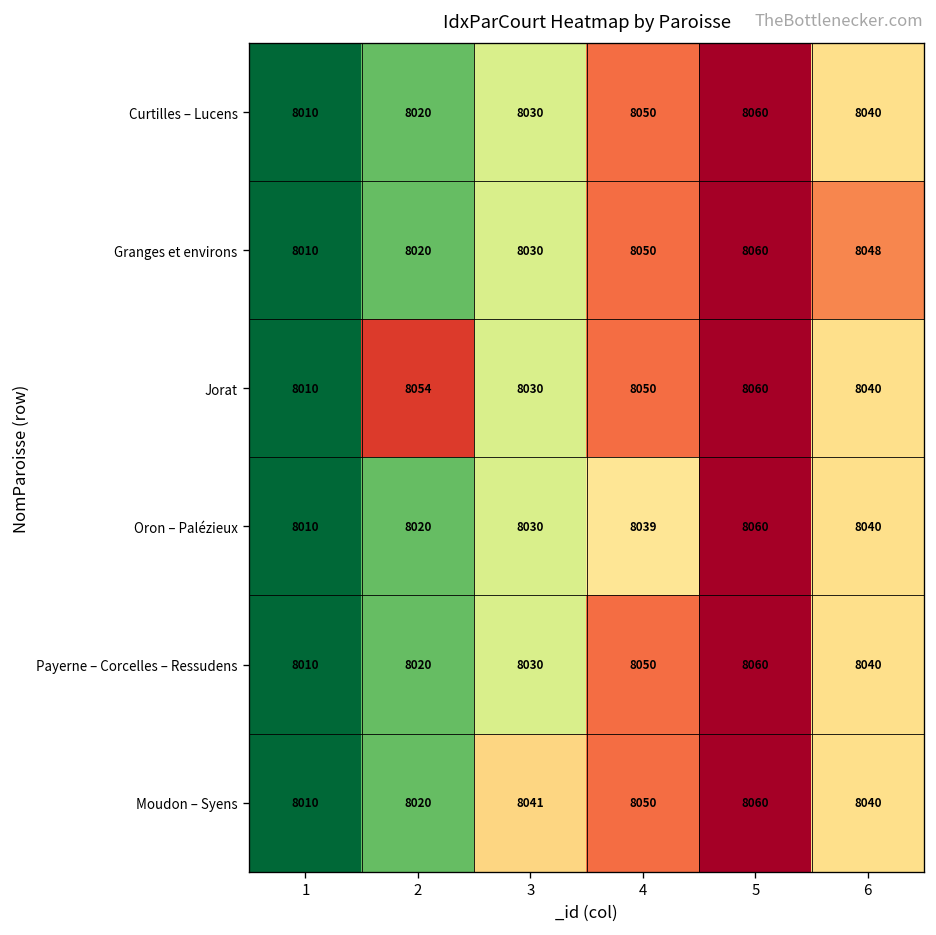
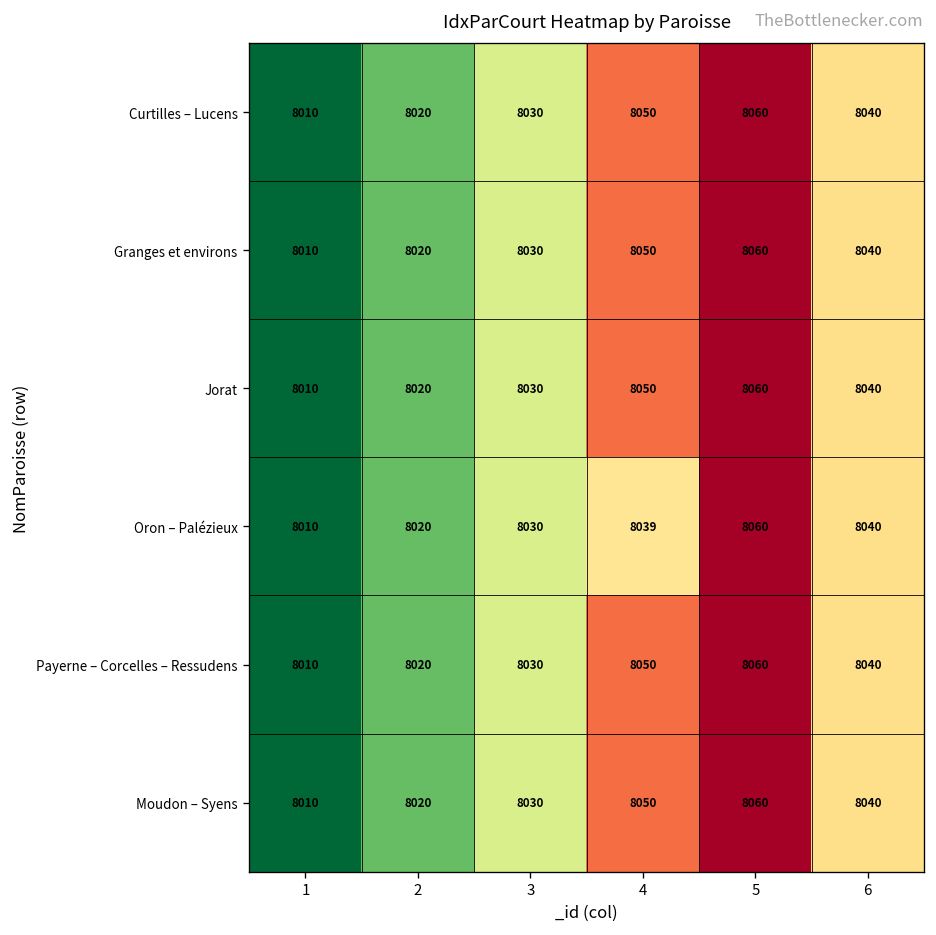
Granges et environs, 6: 8048 -> 8040
Jorat, 2: 8054 -> 8020
Moudon – Syens, 3: 8041 -> 8030
